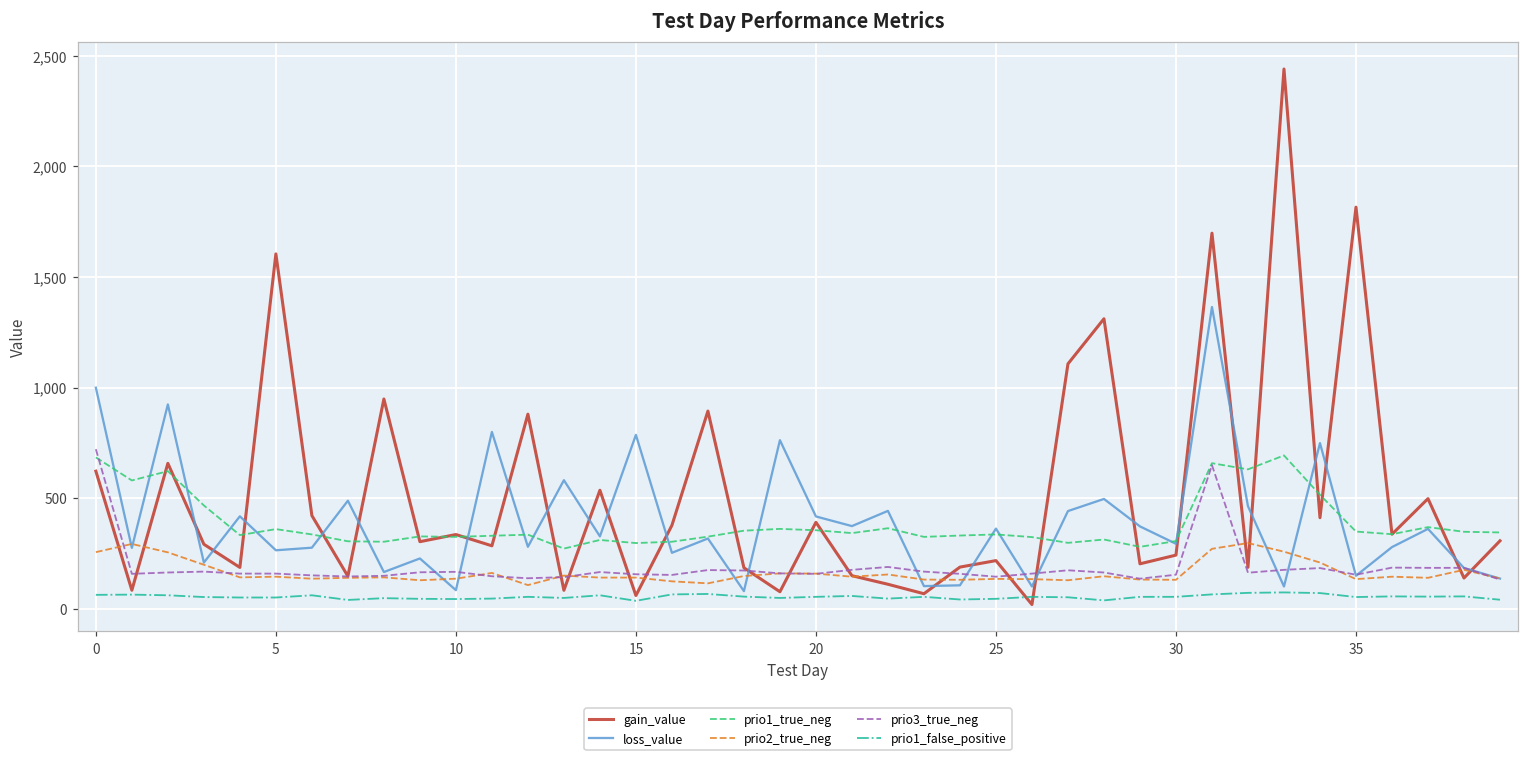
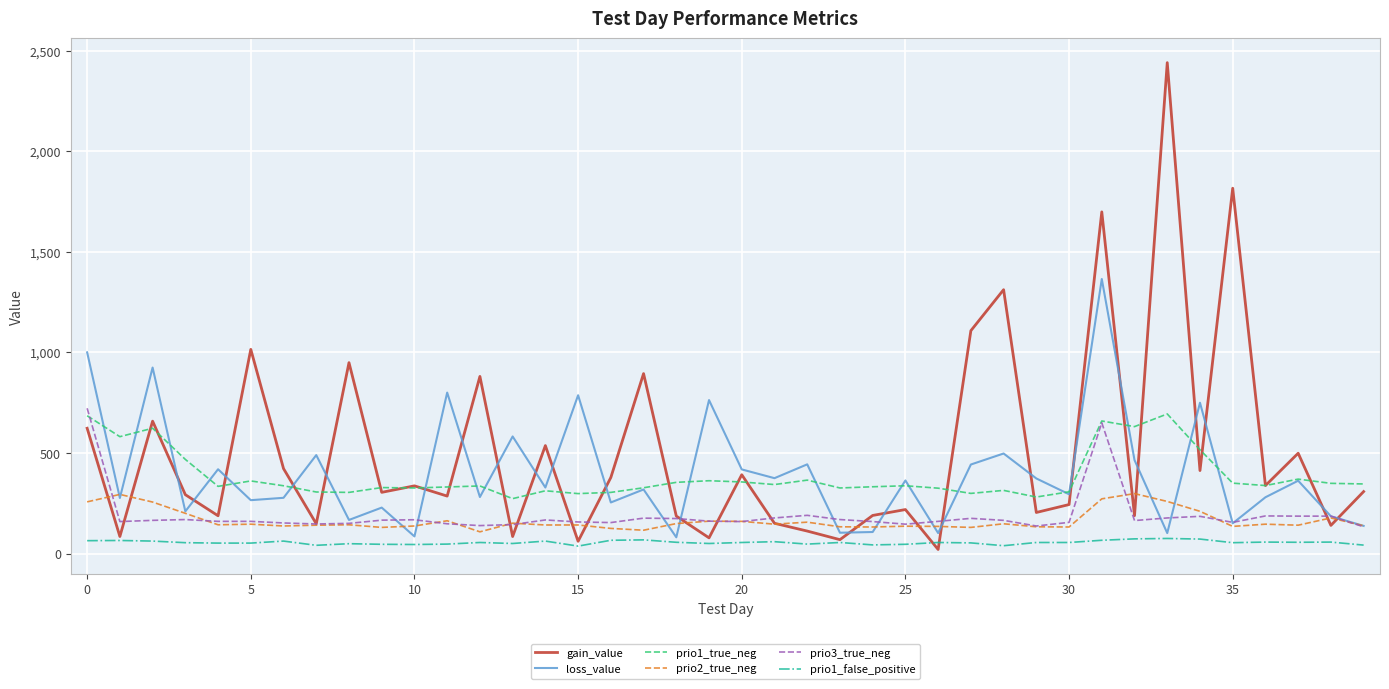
gain_value, 5: 1,600 -> 1,010
